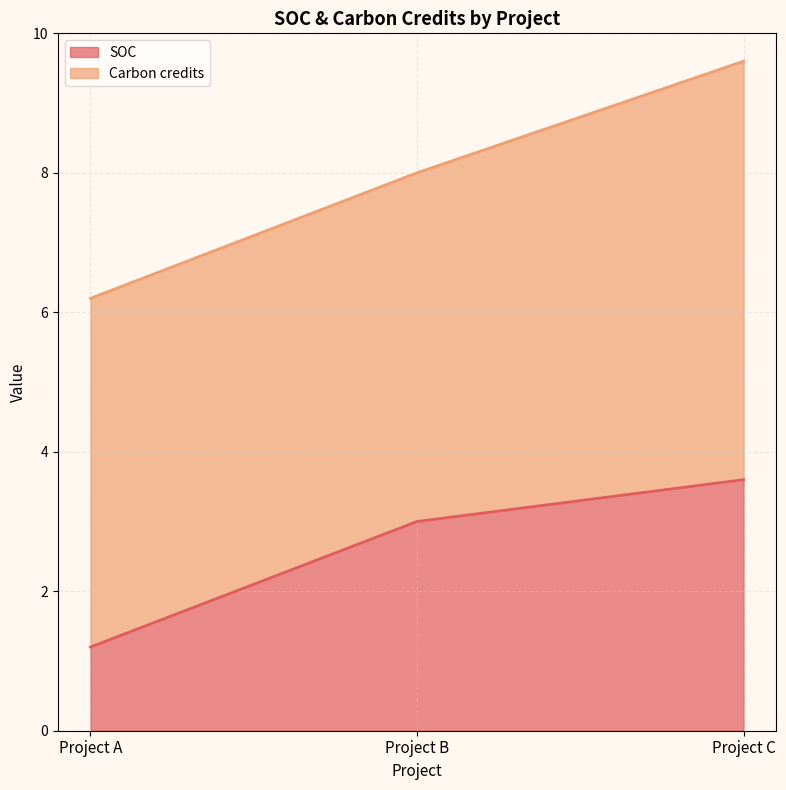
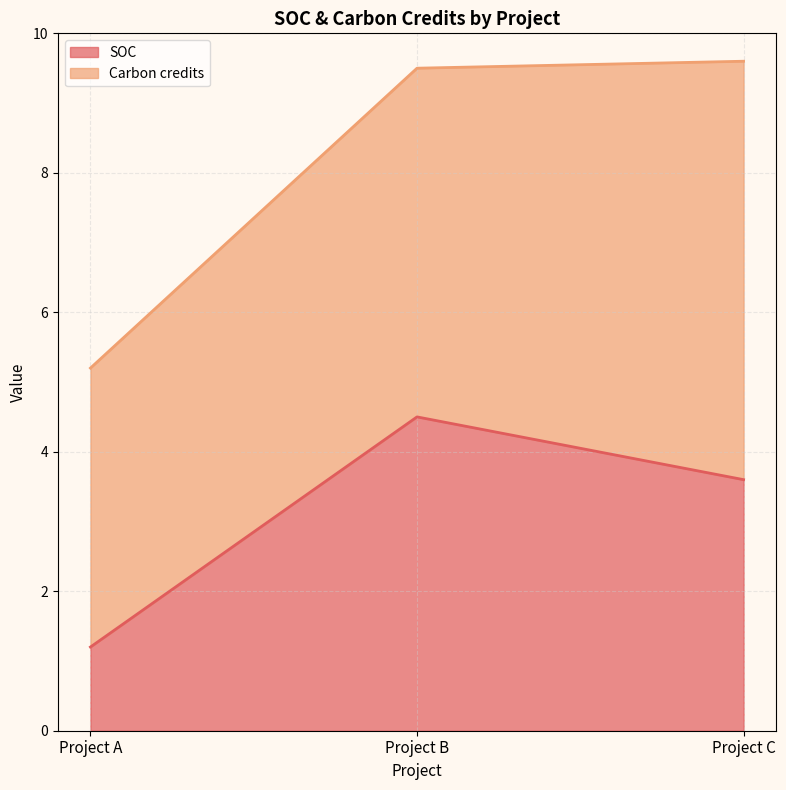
Carbon credits, Project A: 5 -> 4
SOC, Project B: 3.0 -> 4.5
